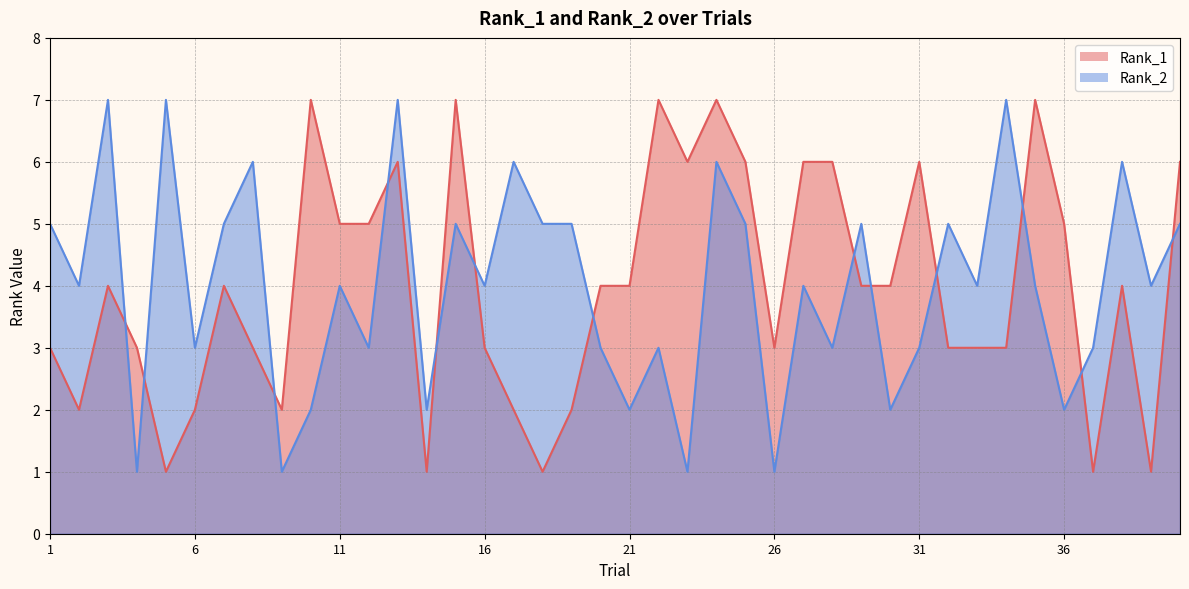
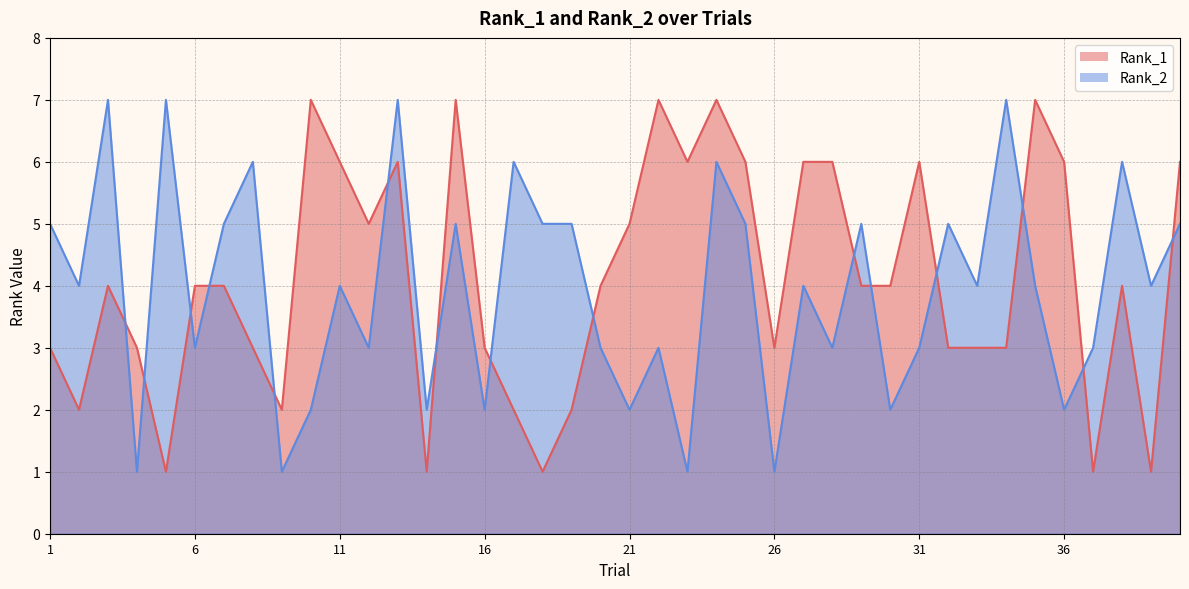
Rank_1, 6: 2 -> 4
Rank_1, 11: 5 -> 6
Rank_2, 16: 4 -> 2
Rank_1, 21: 4 -> 5
Rank_1, 36: 5 -> 6
